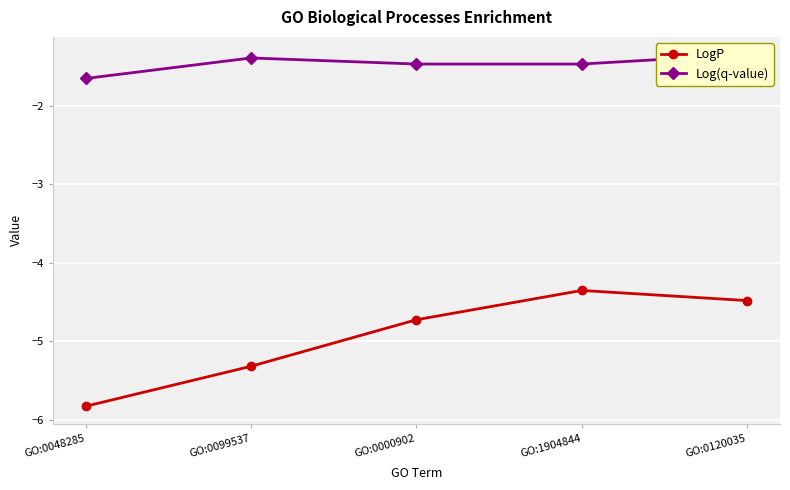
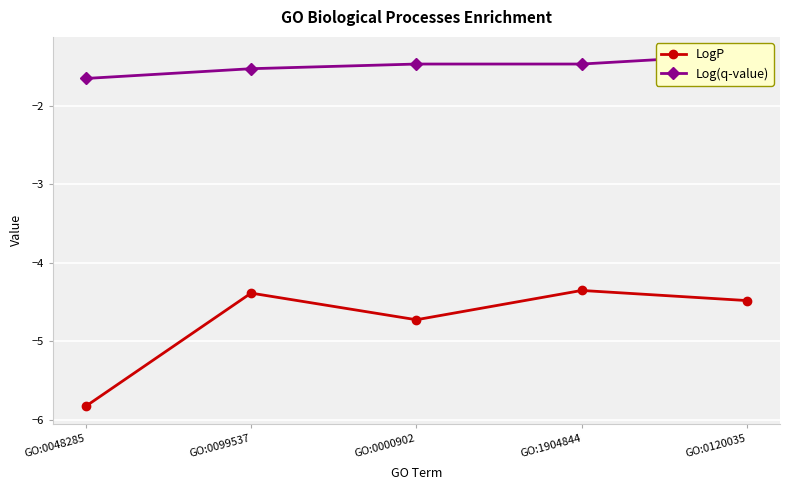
LogP, GO:0099537: -5.3 -> -4.4
Log(q-value), GO:0099537: -1.4 -> -1.5
